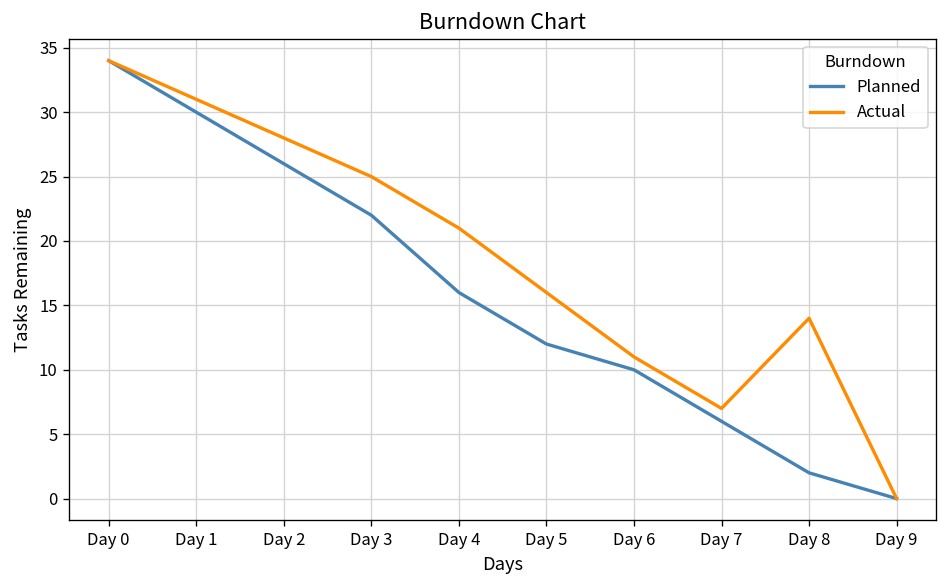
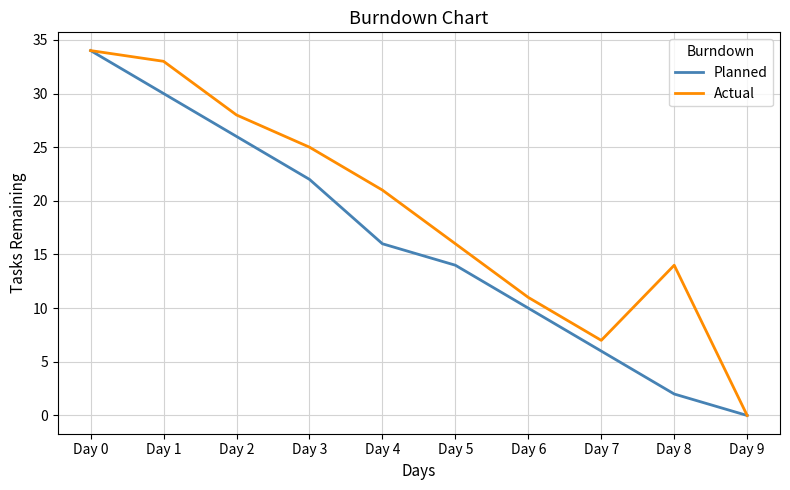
Actual, Day 1: 31 -> 33
Planned, Day 5: 12 -> 14
